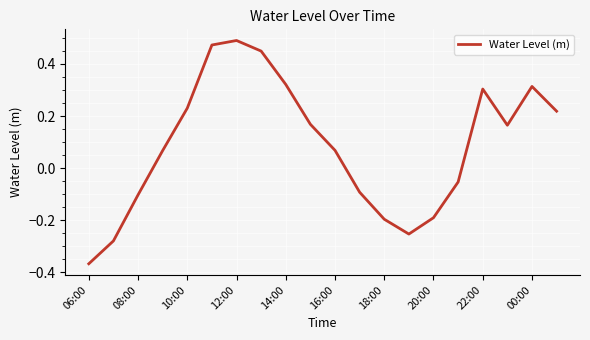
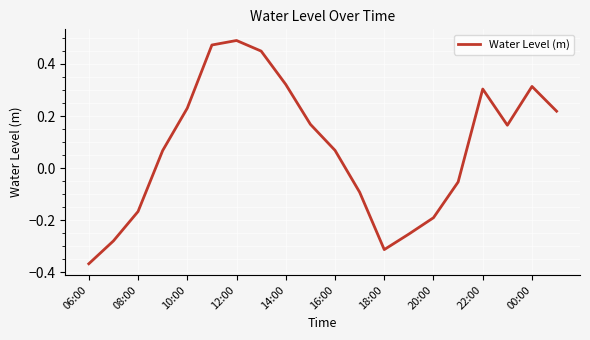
08:00: -0.10 -> -0.17
18:00: -0.20 -> -0.31
